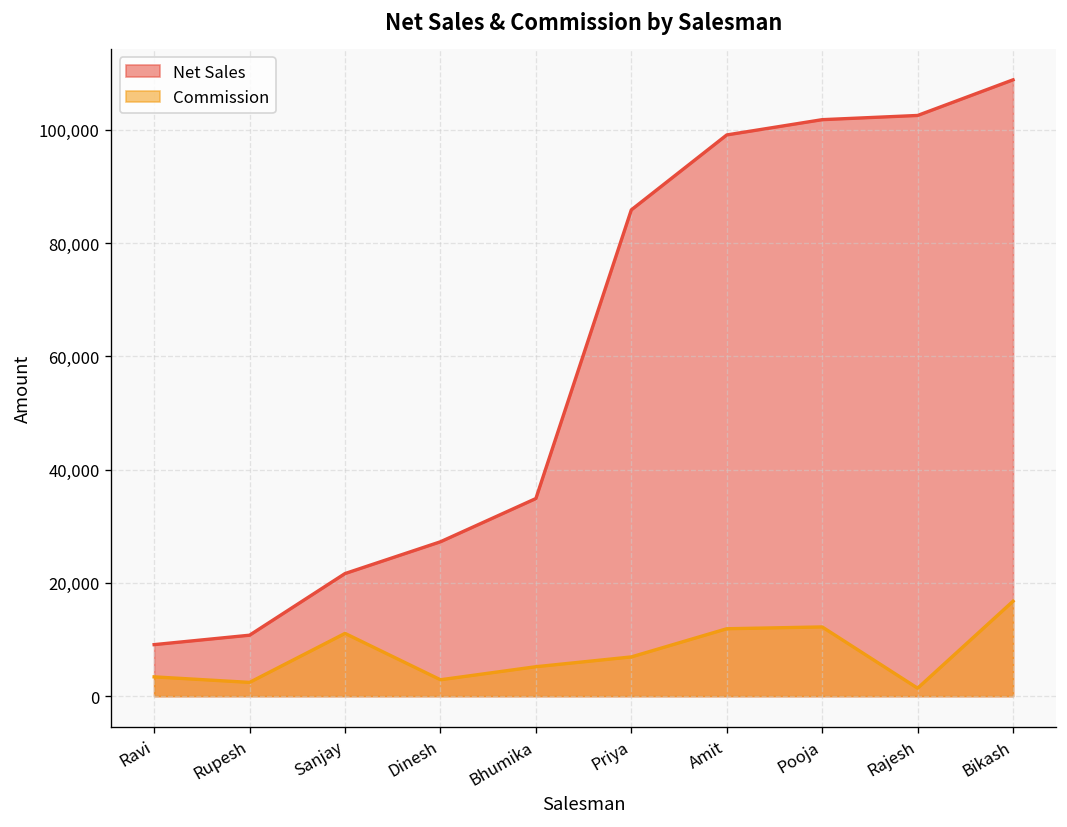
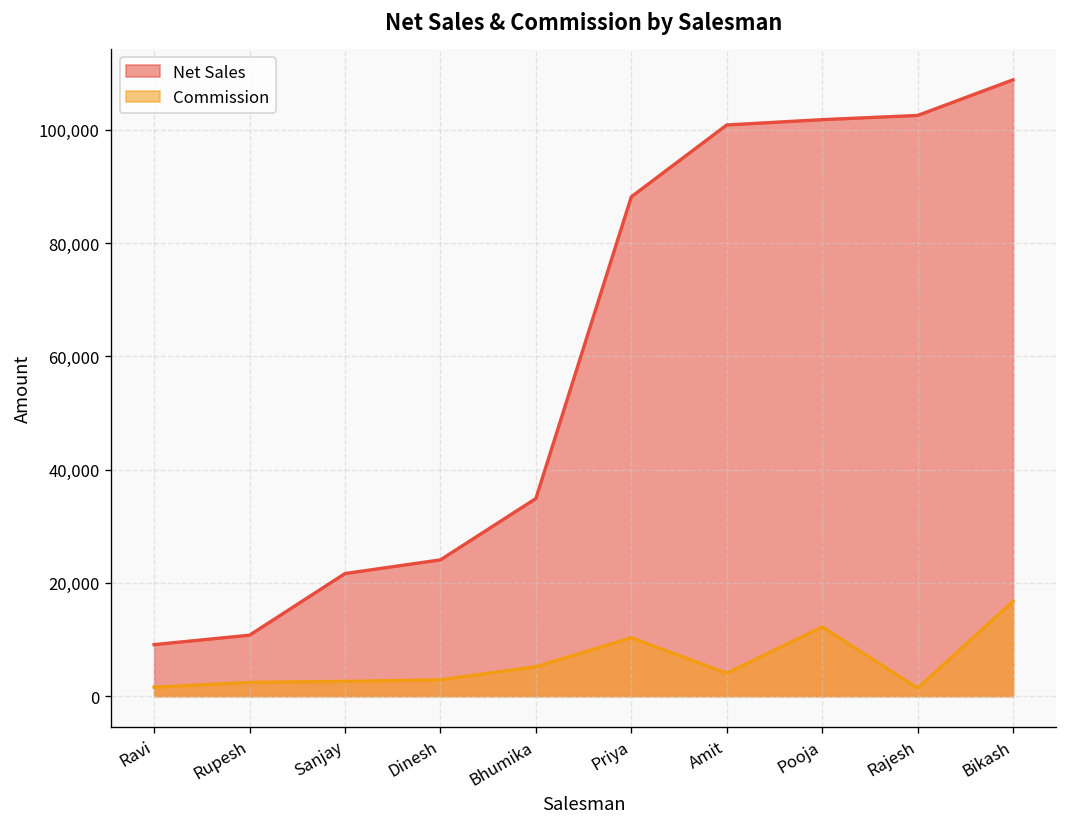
Commission, Ravi: 3,000 -> 2,000
Commission, Sanjay: 11,000 -> 3,000
Net Sales, Dinesh: 27,000 -> 24,000
Net Sales, Priya: 86,000 -> 88,000
Commission, Priya: 7,000 -> 10,000
Net Sales, Amit: 99,000 -> 101,000
Commission, Amit: 12,000 -> 4,000
